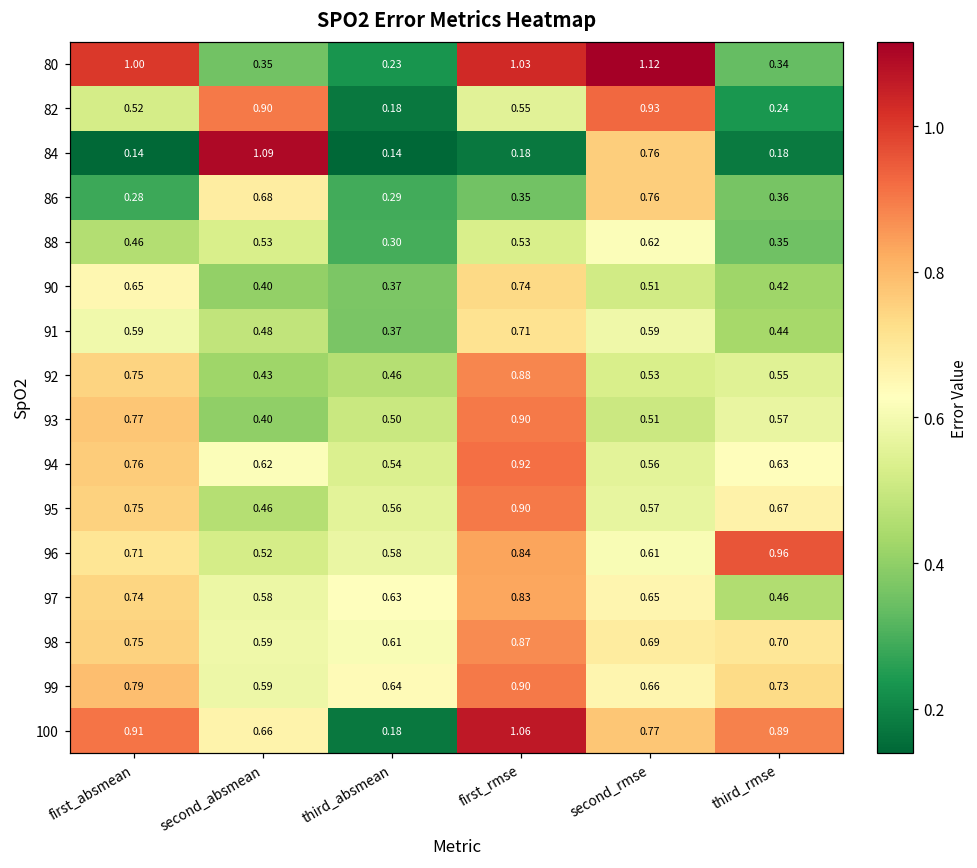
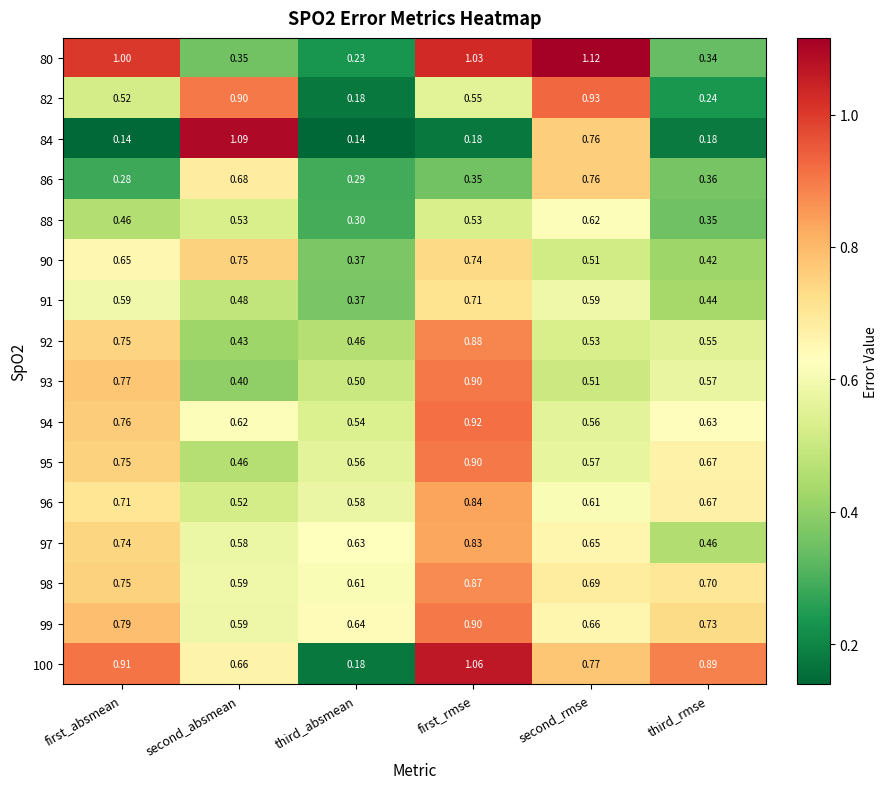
90, second_absmean: 0.40 -> 0.75
96, third_rmse: 0.96 -> 0.67
